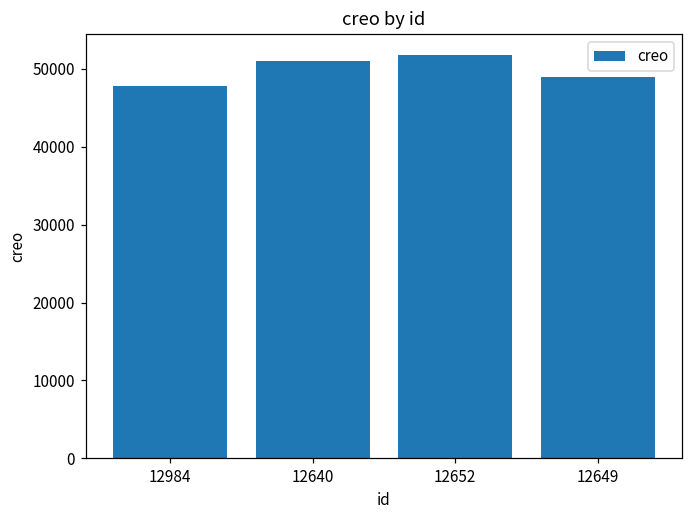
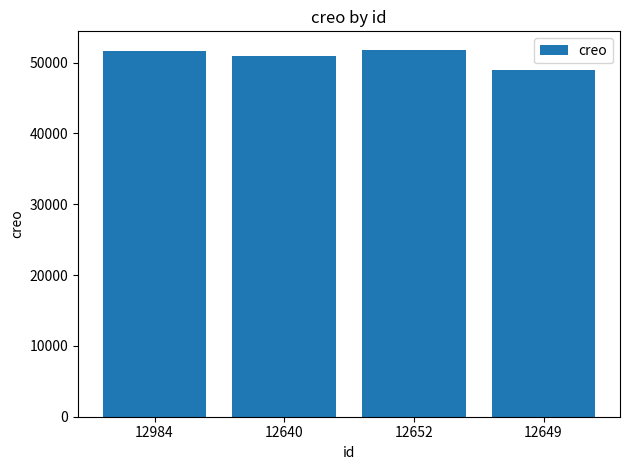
12984: 48000 -> 52000
